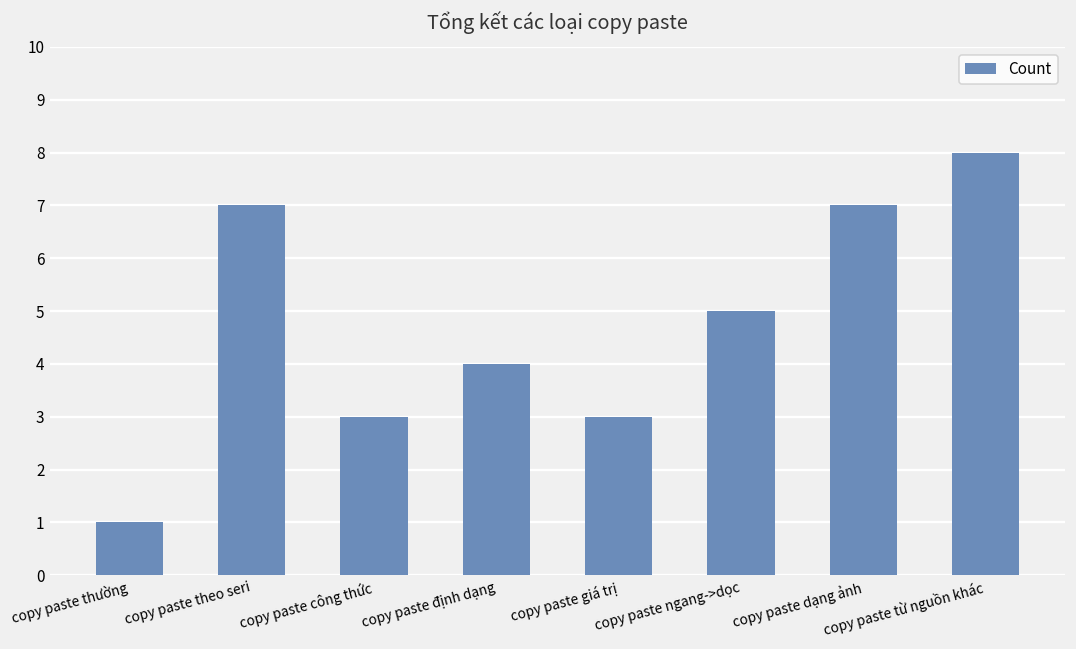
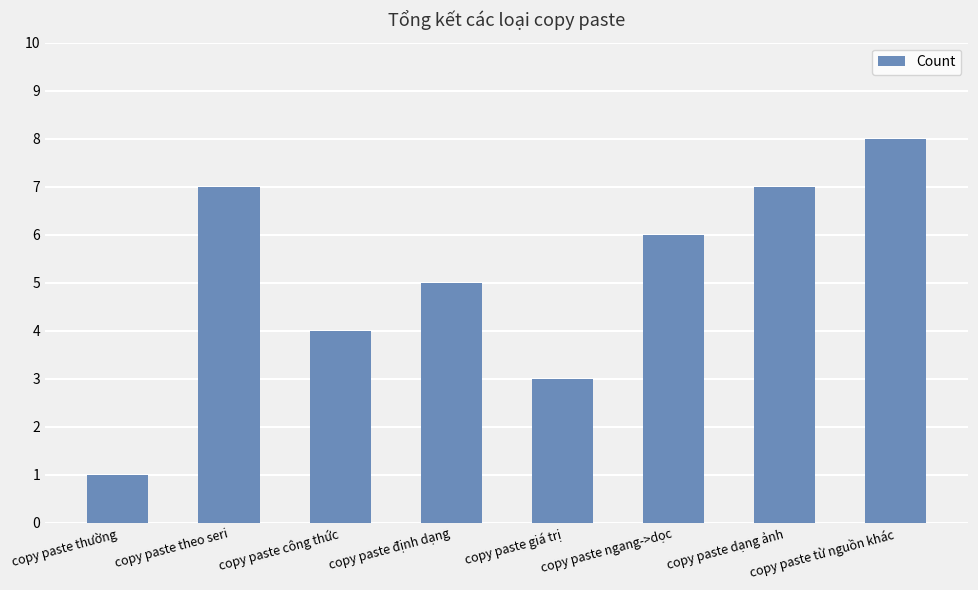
copy paste công thức: 3 -> 4
copy paste định dạng: 4 -> 5
copy paste ngang->dọc: 5 -> 6
